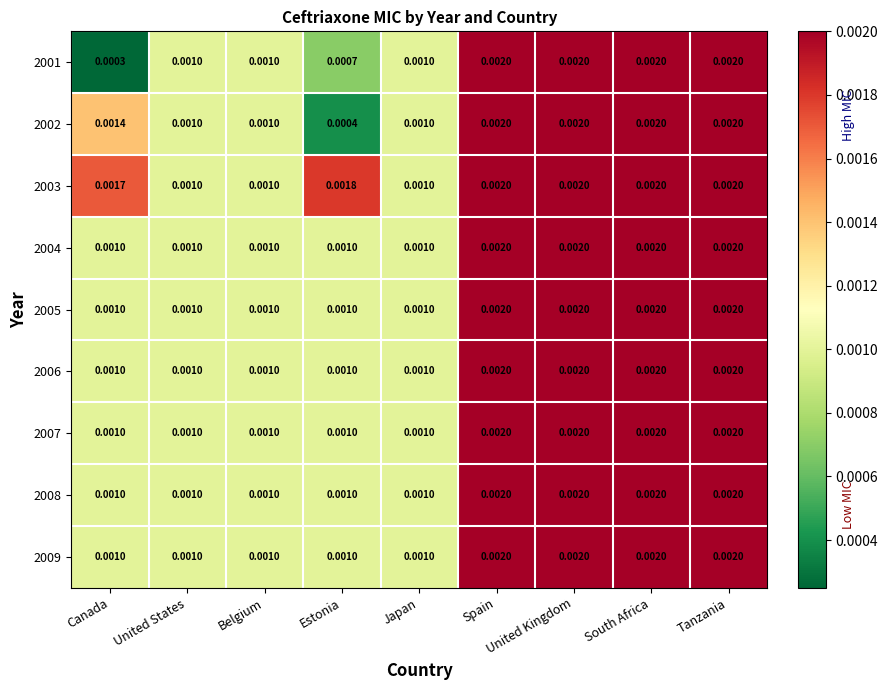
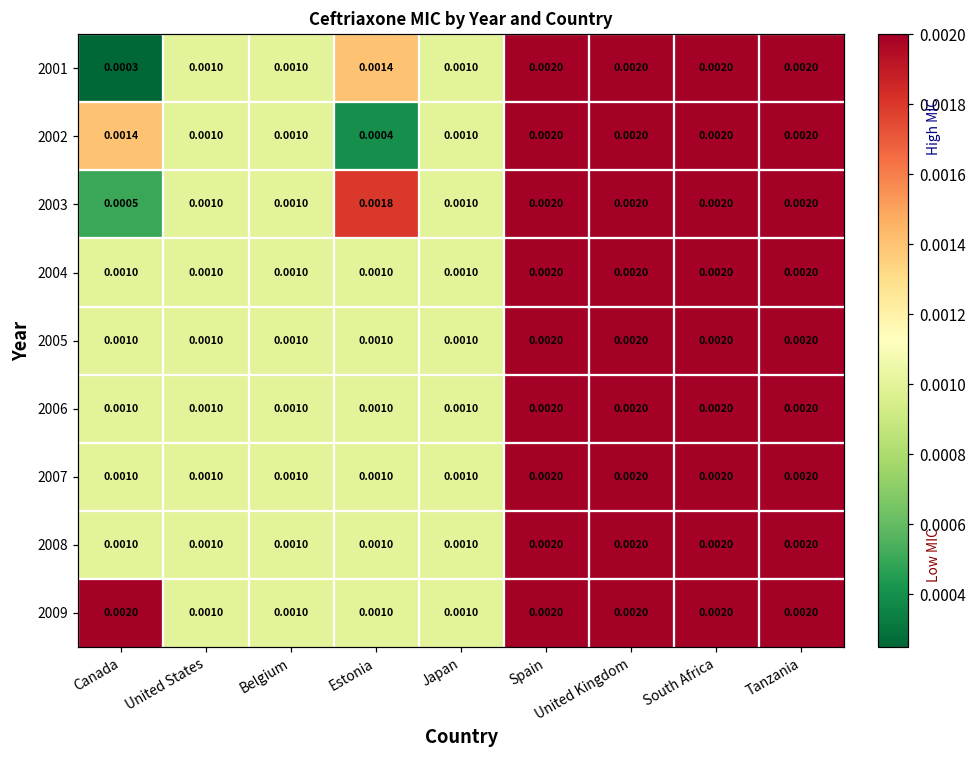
2001, Estonia: 0.0007 -> 0.0014
2003, Canada: 0.0017 -> 0.0005
2009, Canada: 0.0010 -> 0.0020
